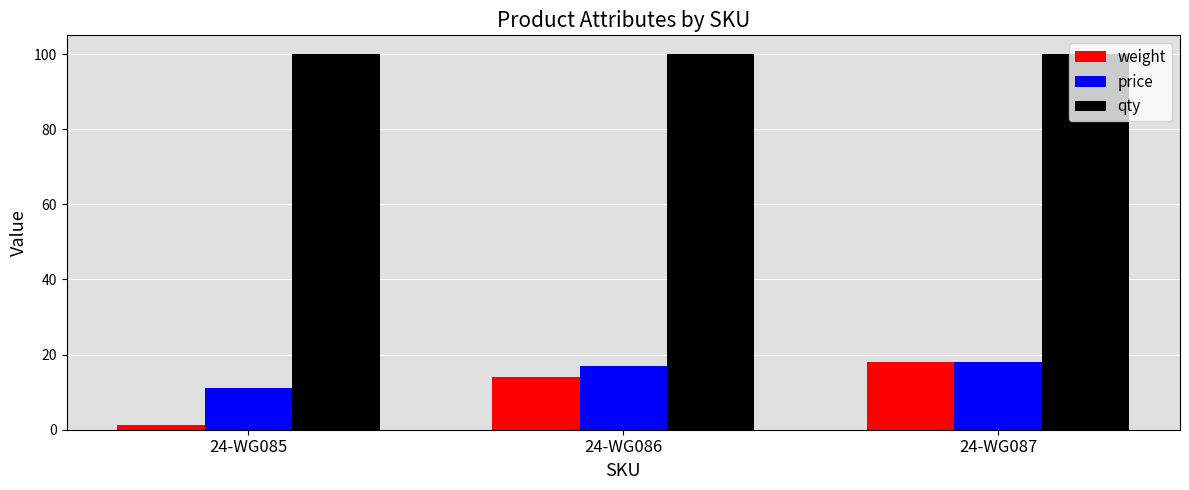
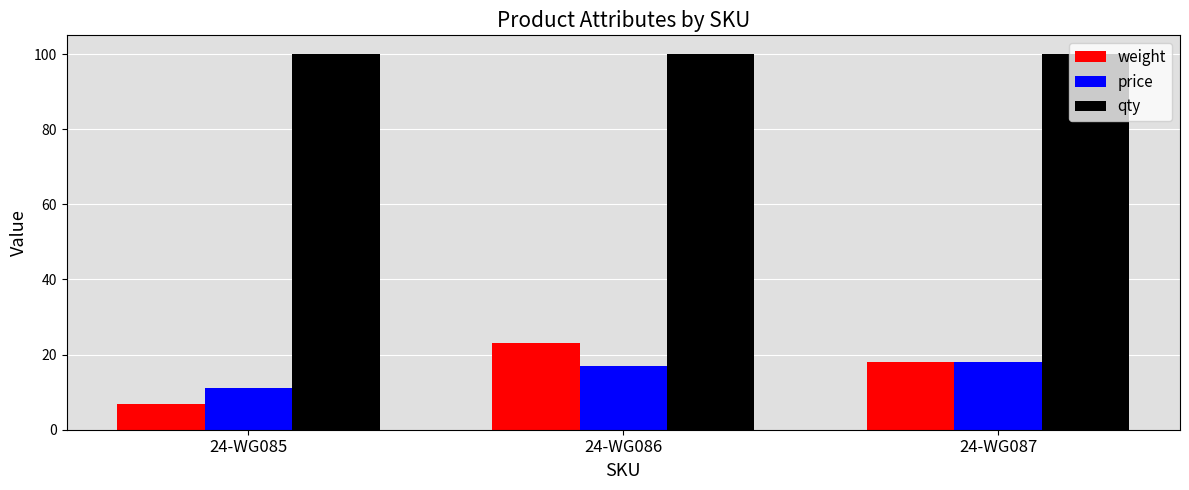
weight, 24-WG085: 1 -> 7
weight, 24-WG086: 14 -> 23
